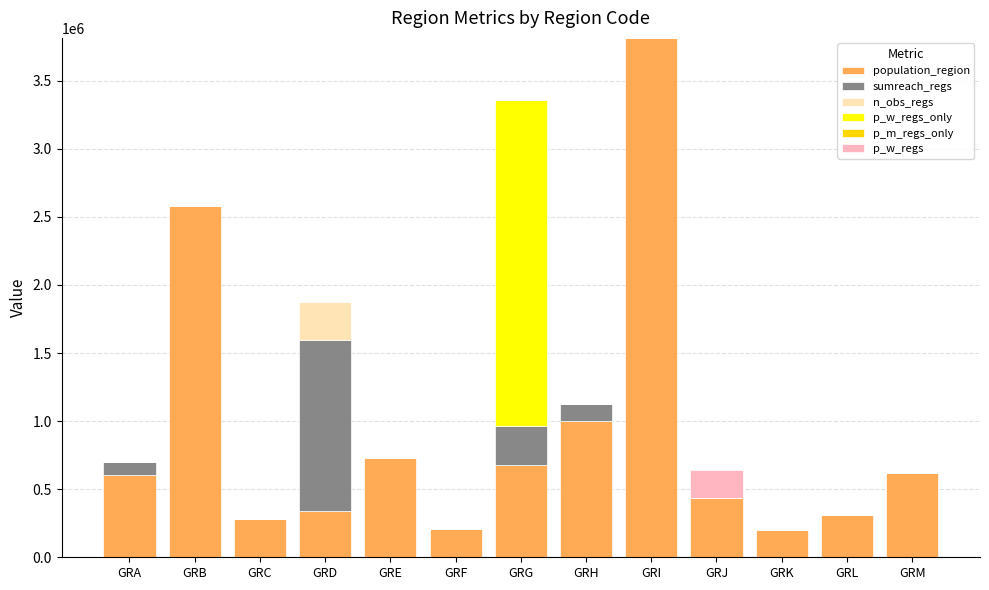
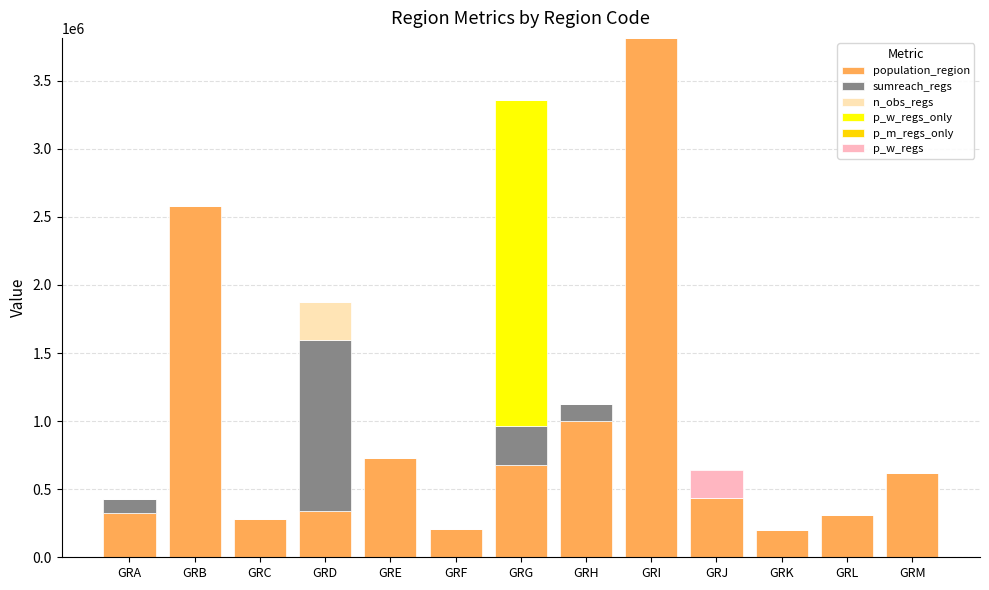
population_region, GRA: 610000 -> 330000
